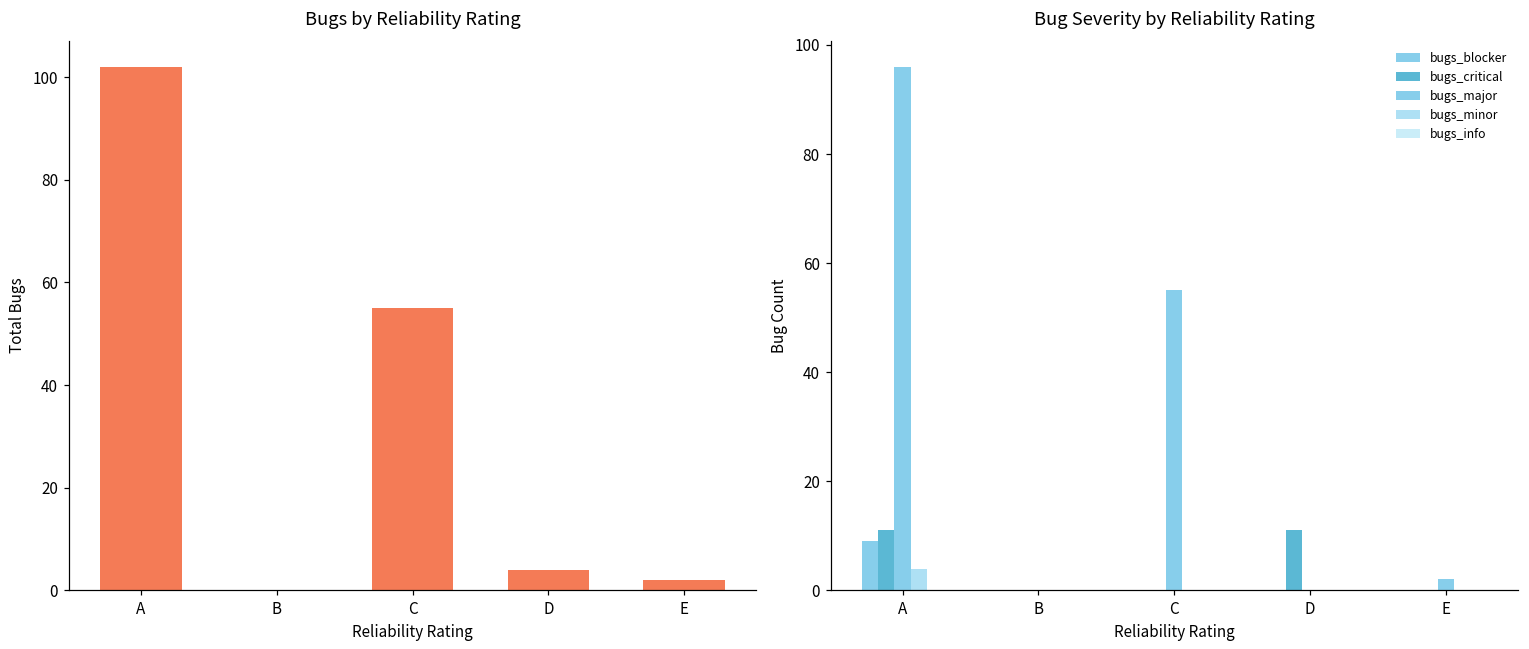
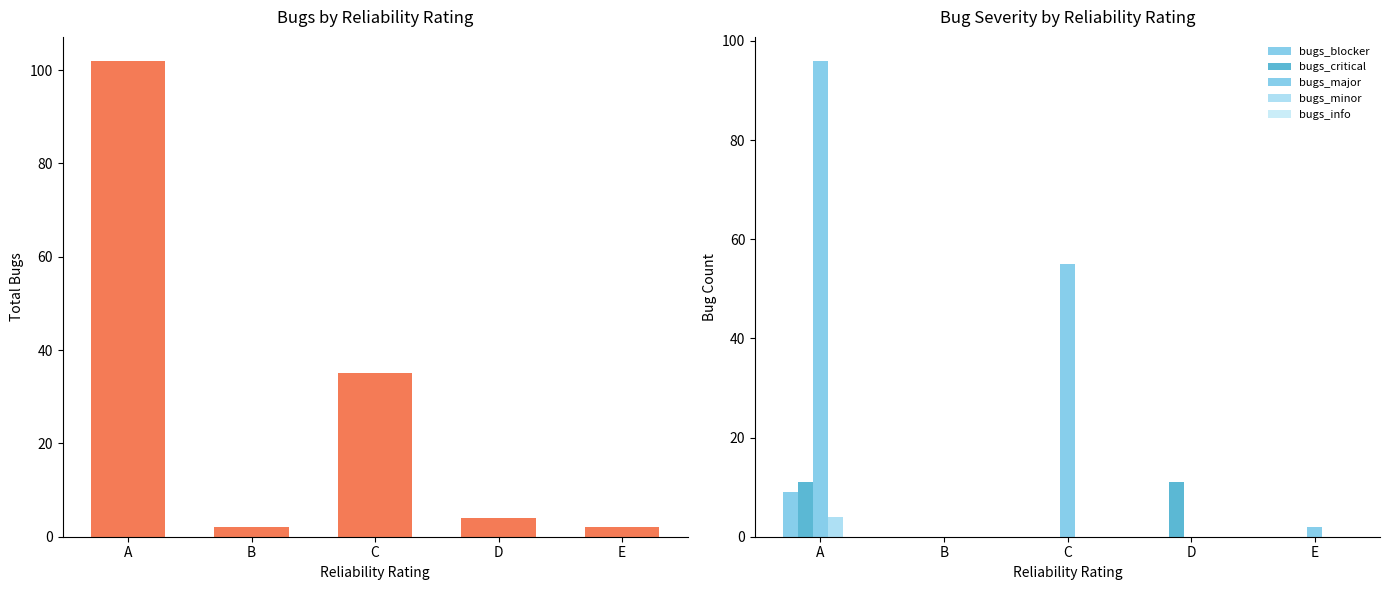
Bugs by Reliability Rating, B: 0 -> 2
Bugs by Reliability Rating, C: 55 -> 35
